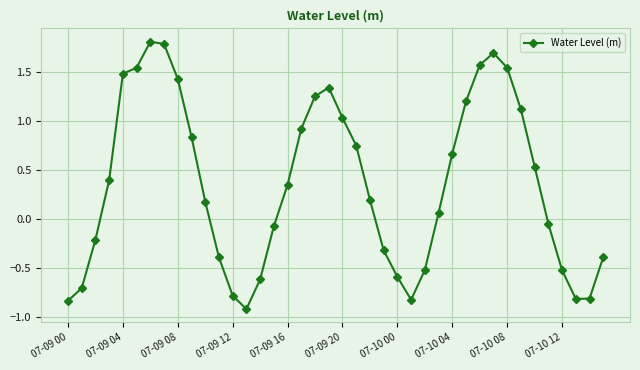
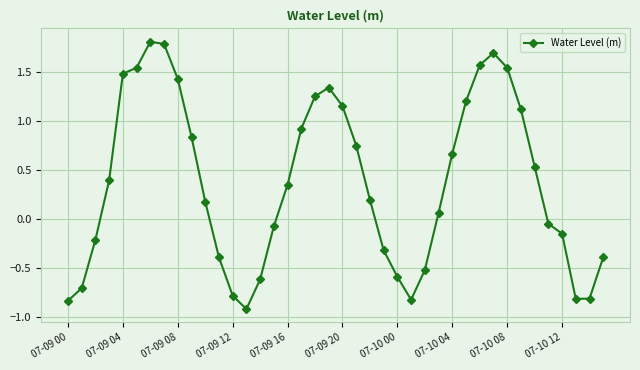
07-09 20: 1.0 -> 1.2
07-10 12: -0.5 -> -0.2
